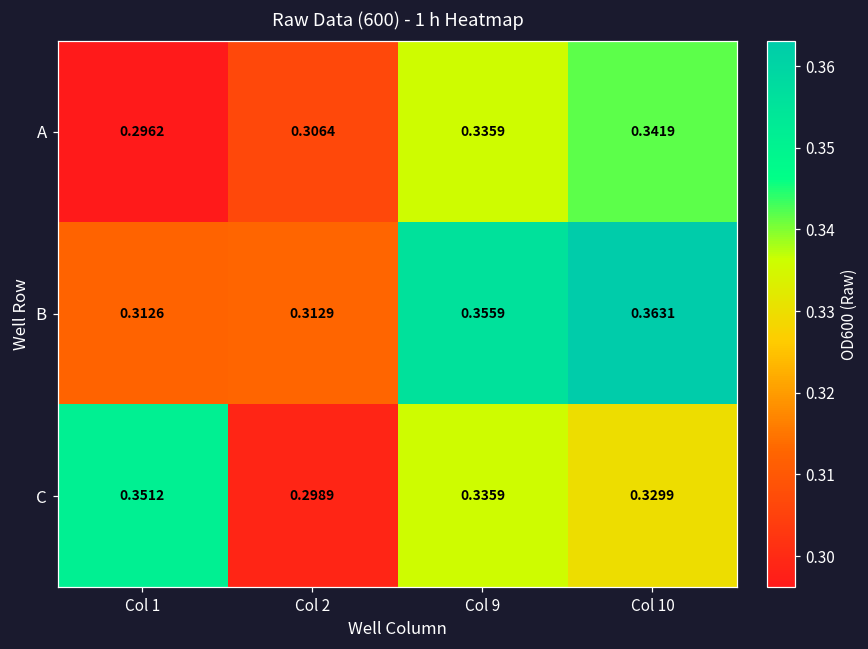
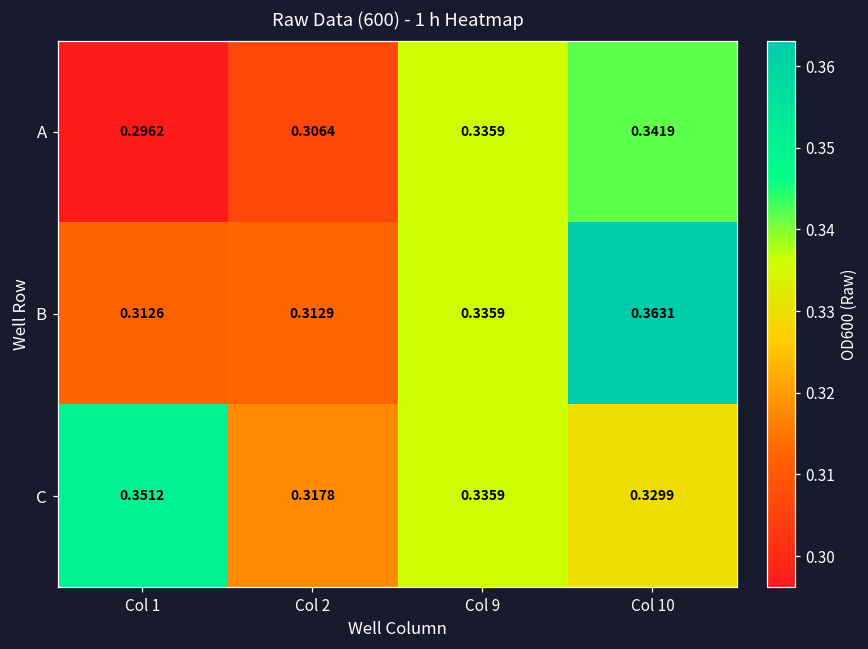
B, Col 9: 0.3559 -> 0.3359
C, Col 2: 0.2989 -> 0.3178
